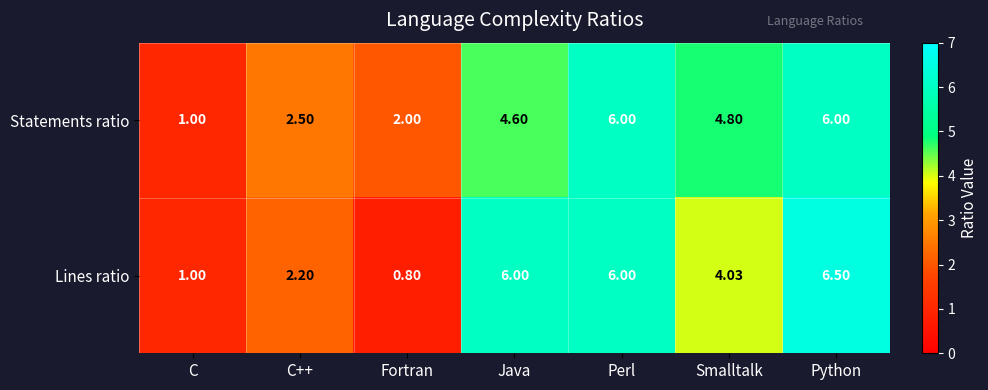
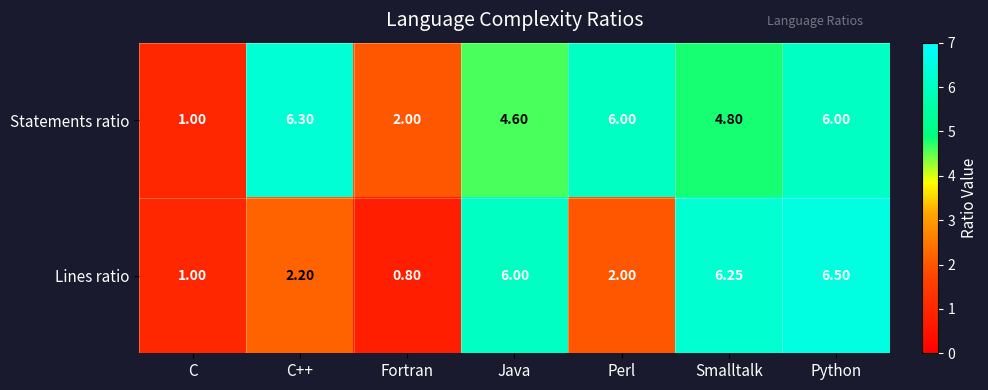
Statements ratio, C++: 2.50 -> 6.30
Lines ratio, Perl: 6.00 -> 2.00
Lines ratio, Smalltalk: 4.03 -> 6.25
